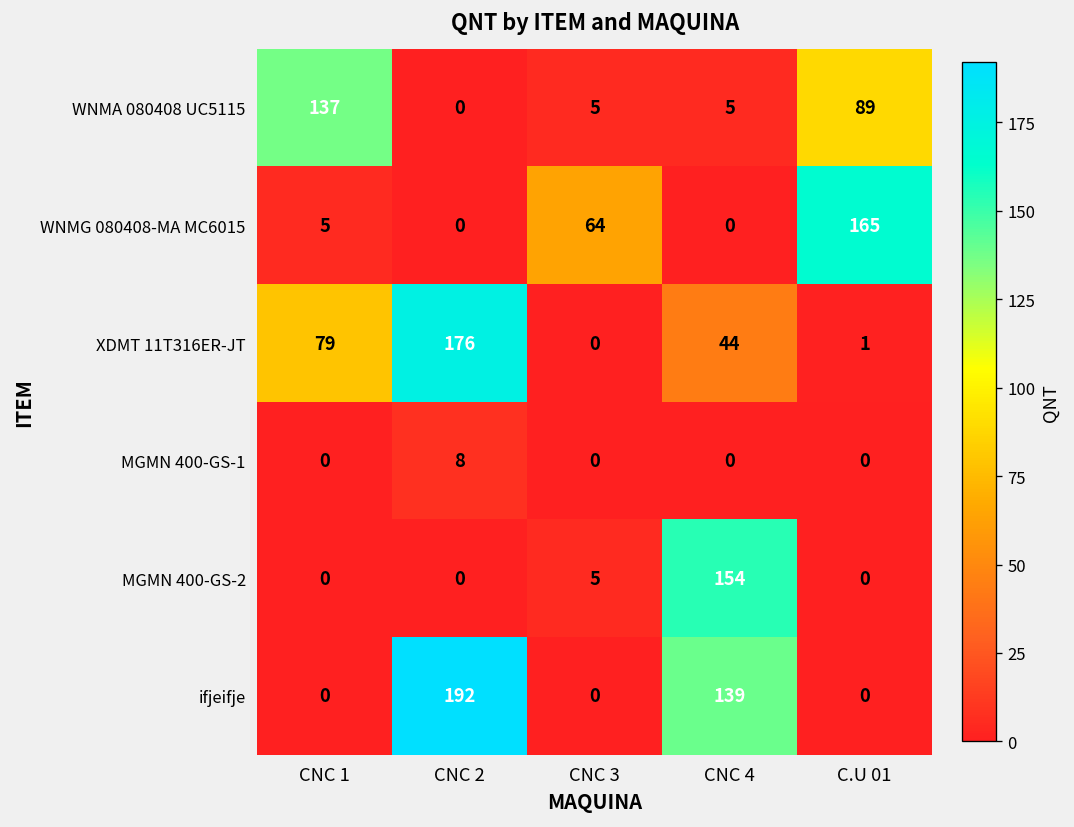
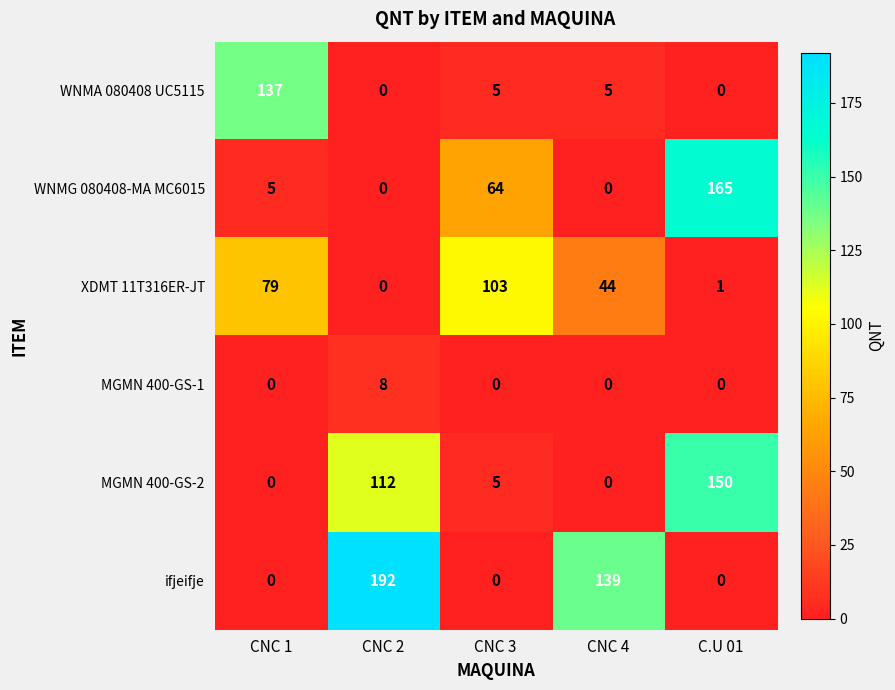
WNMA 080408 UC5115, C.U 01: 89 -> 0
XDMT 11T316ER-JT, CNC 2: 176 -> 0
XDMT 11T316ER-JT, CNC 3: 0 -> 103
MGMN 400-GS-2, CNC 2: 0 -> 112
MGMN 400-GS-2, CNC 4: 154 -> 0
MGMN 400-GS-2, C.U 01: 0 -> 150
